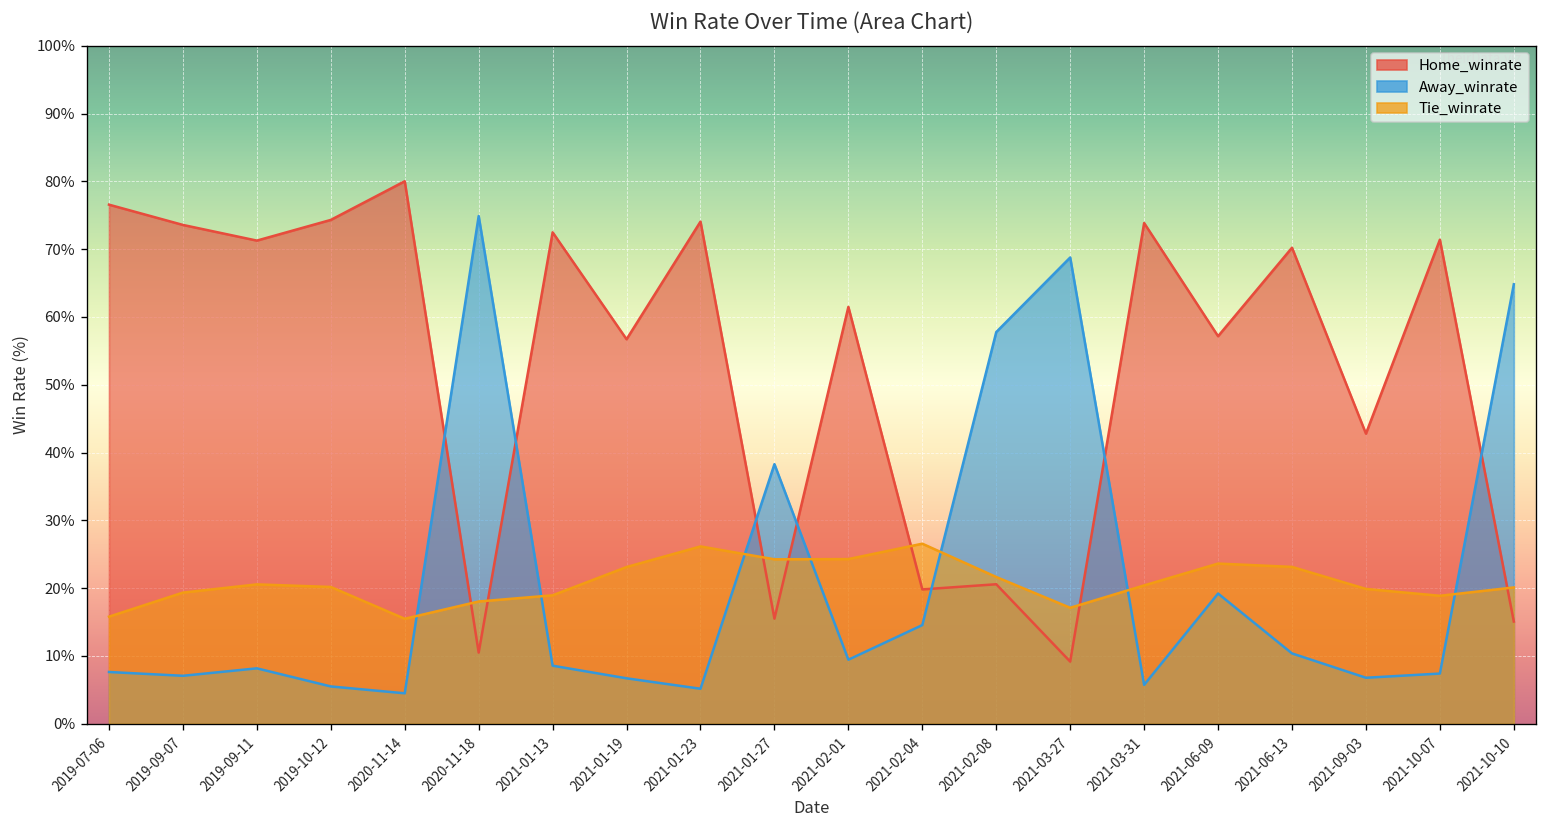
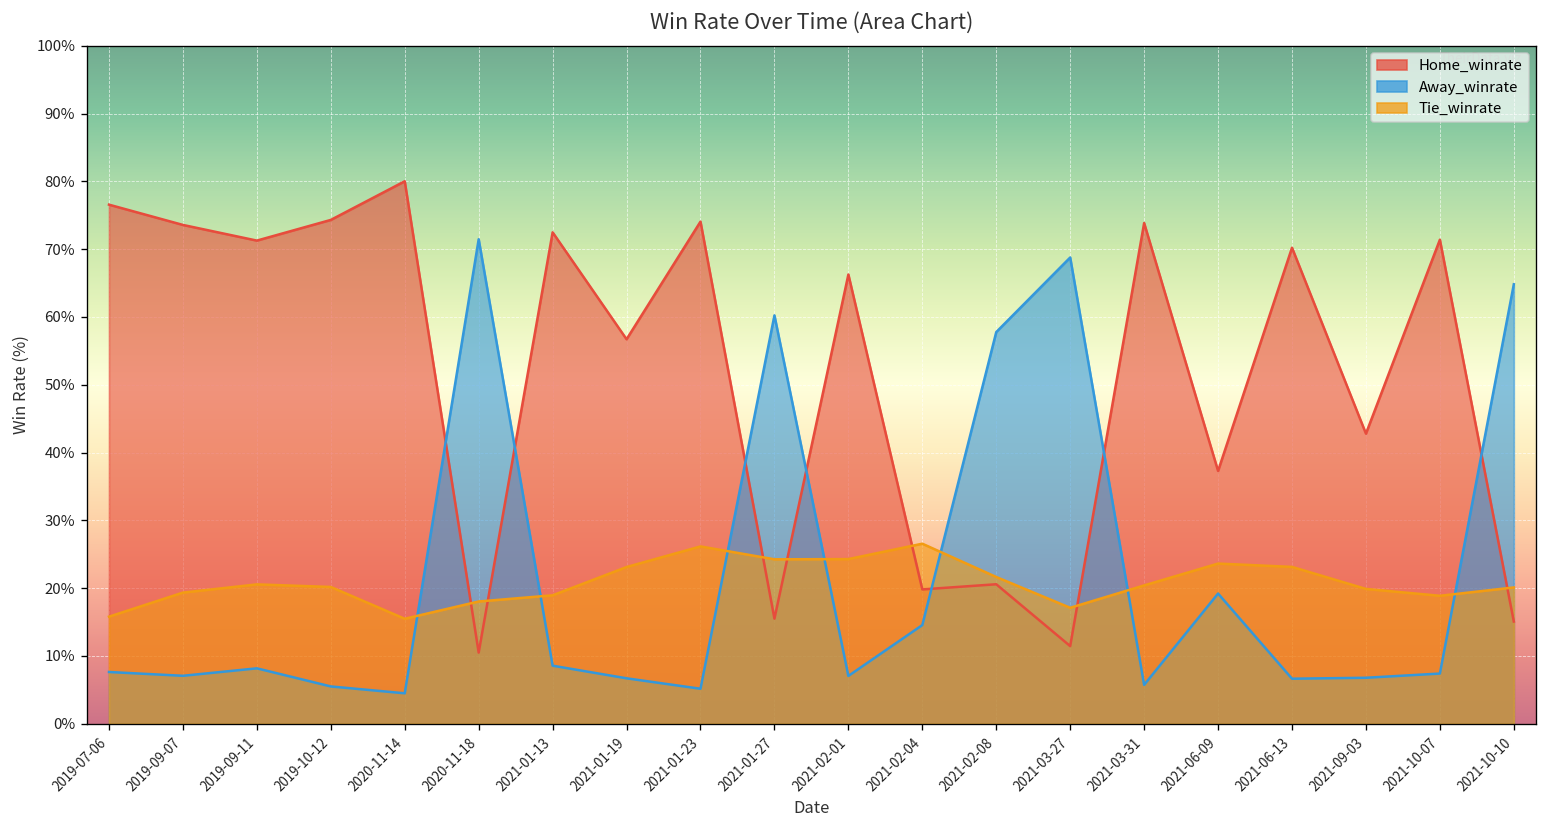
Away_winrate, 2020-11-18: 75% -> 71%
Away_winrate, 2021-01-27: 38% -> 60%
Home_winrate, 2021-02-01: 61% -> 66%
Away_winrate, 2021-02-01: 9% -> 7%
Home_winrate, 2021-03-27: 9% -> 11%
Home_winrate, 2021-06-09: 57% -> 37%
Away_winrate, 2021-06-13: 10% -> 7%
